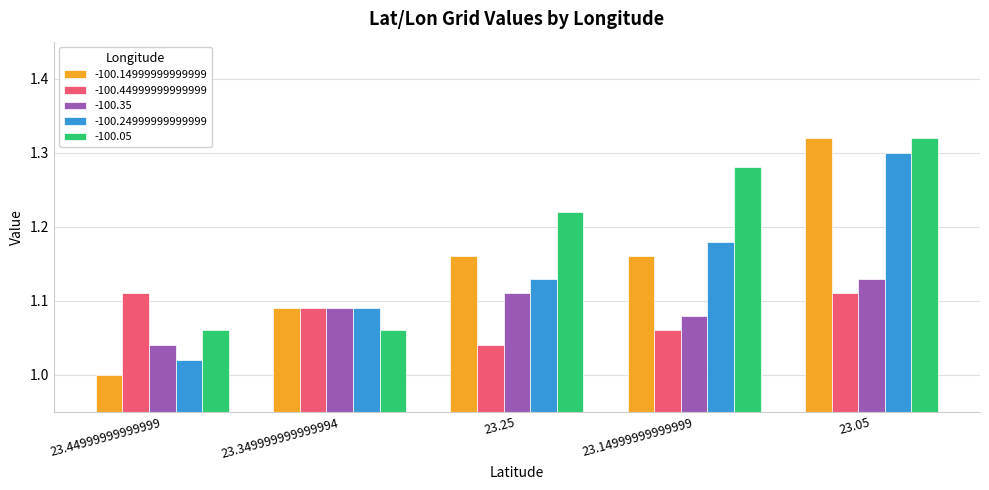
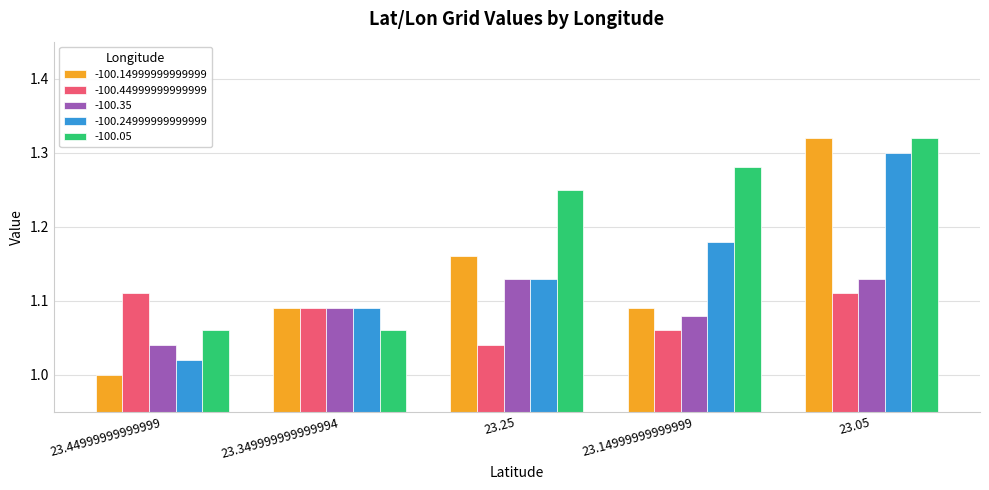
-100.35, 23.25: 1.11 -> 1.13
-100.05, 23.25: 1.22 -> 1.25
-100.14999999999999, 23.14999999999999: 1.16 -> 1.09
